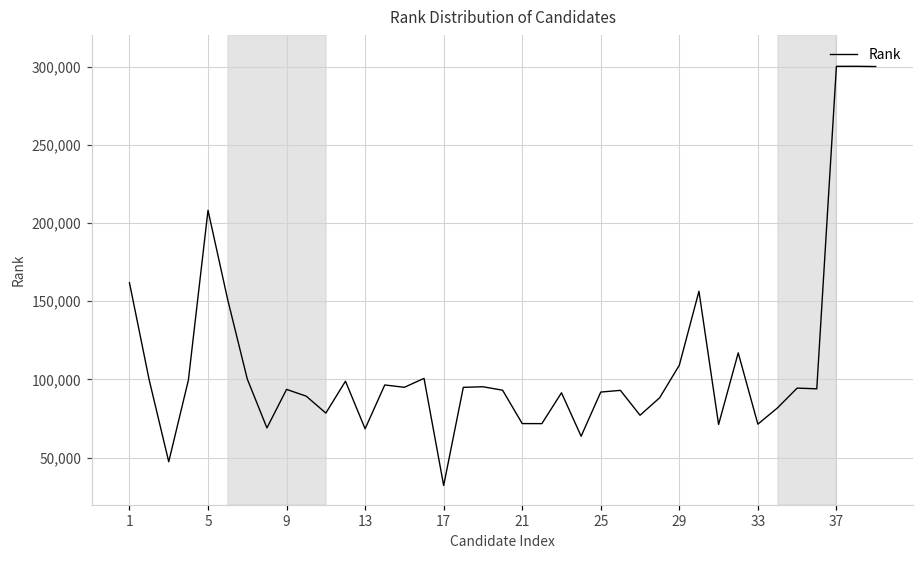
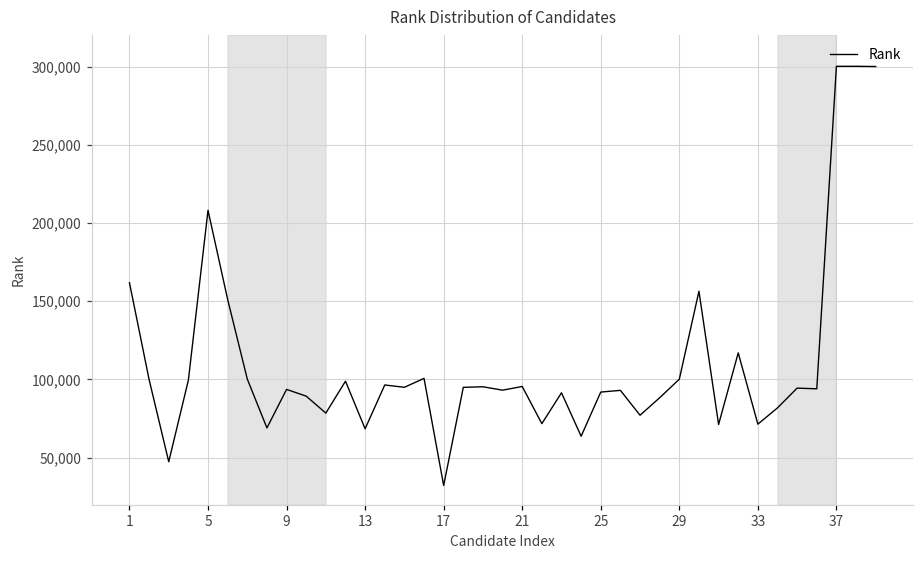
21: 72,000 -> 96,000
29: 109,000 -> 100,000
